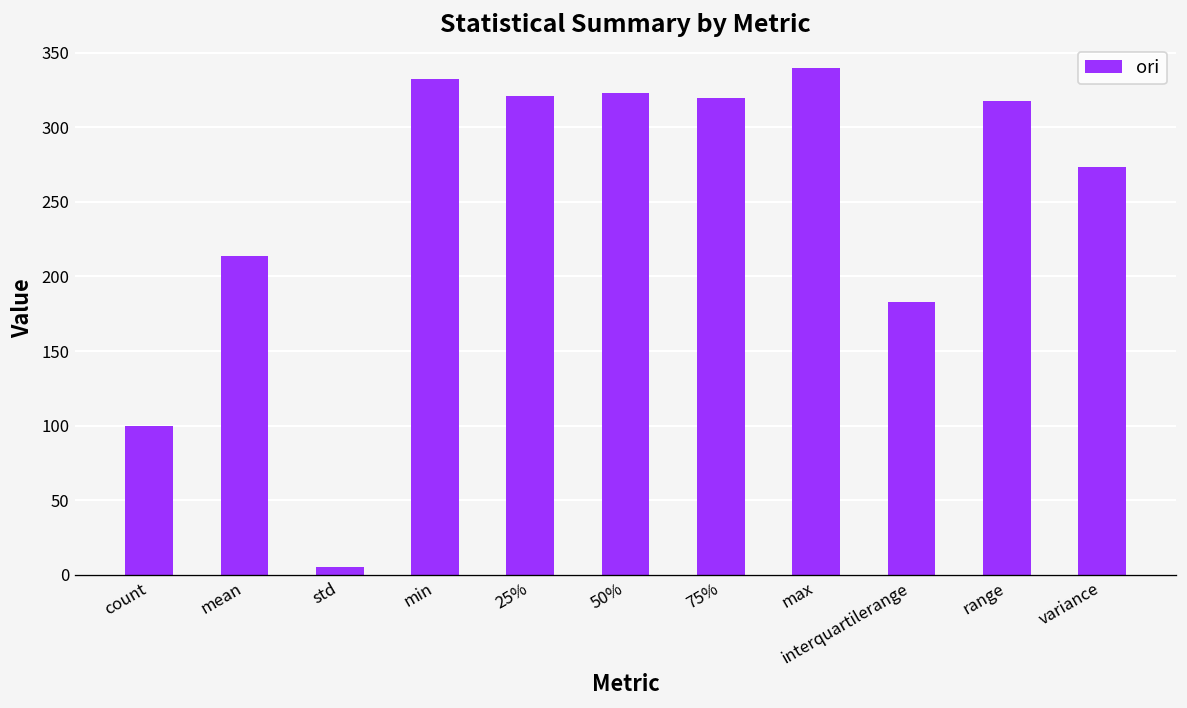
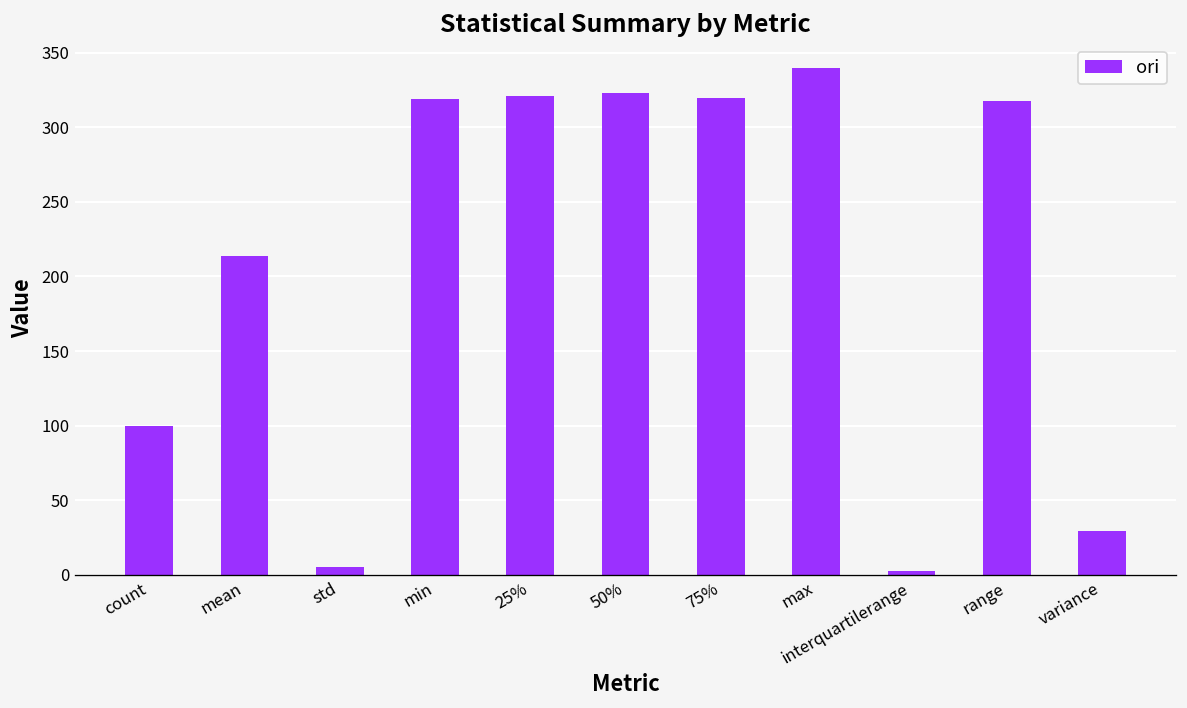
min: 332 -> 319
interquartilerange: 183 -> 2
variance: 274 -> 29
